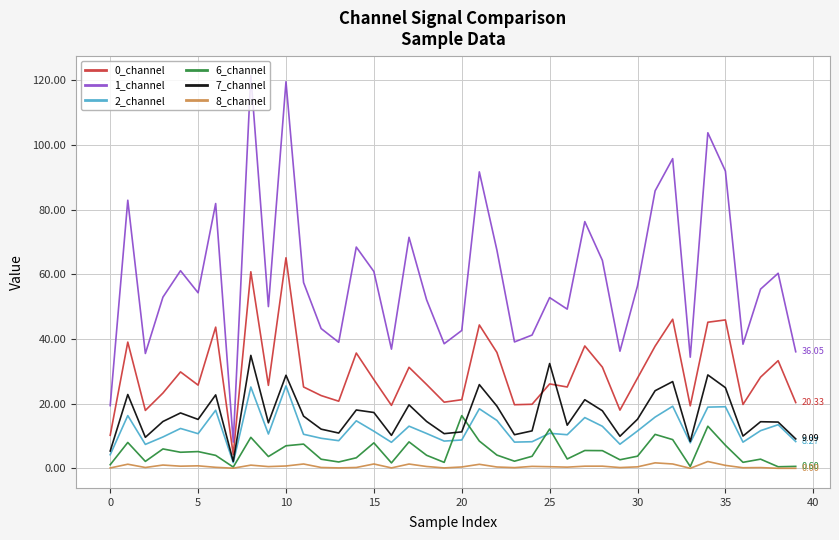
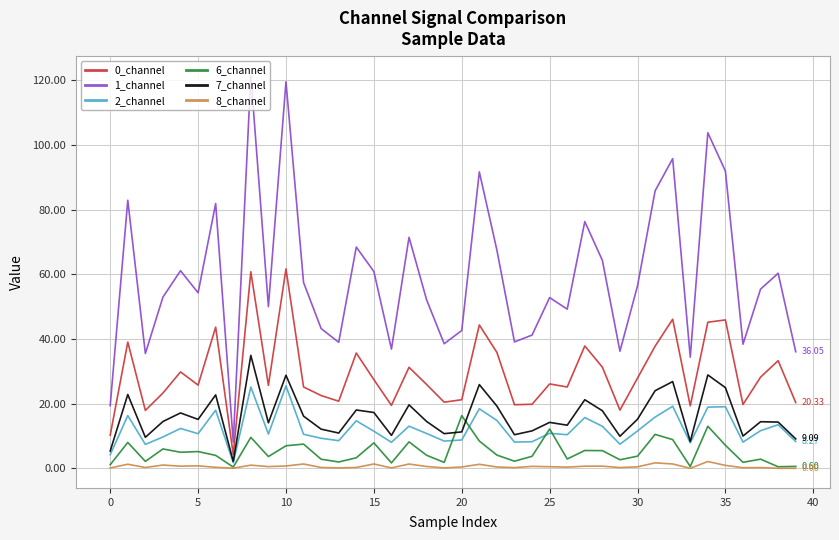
0_channel, 10: 65 -> 62
7_channel, 25: 32 -> 14
